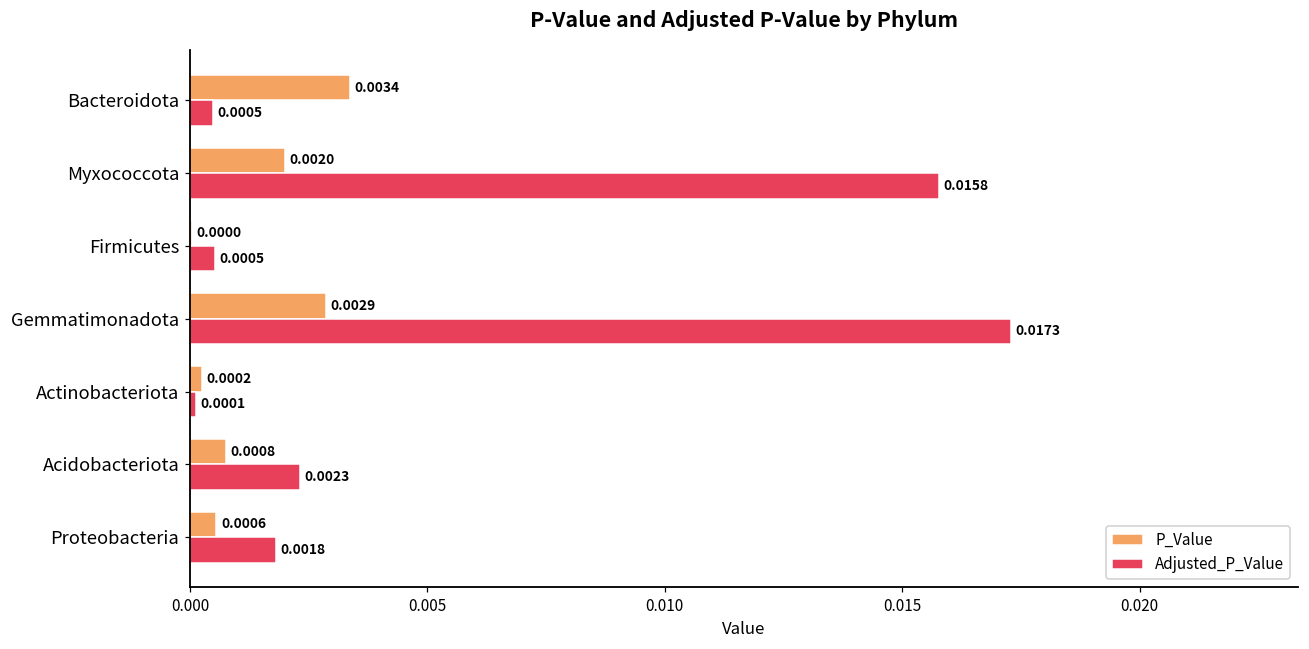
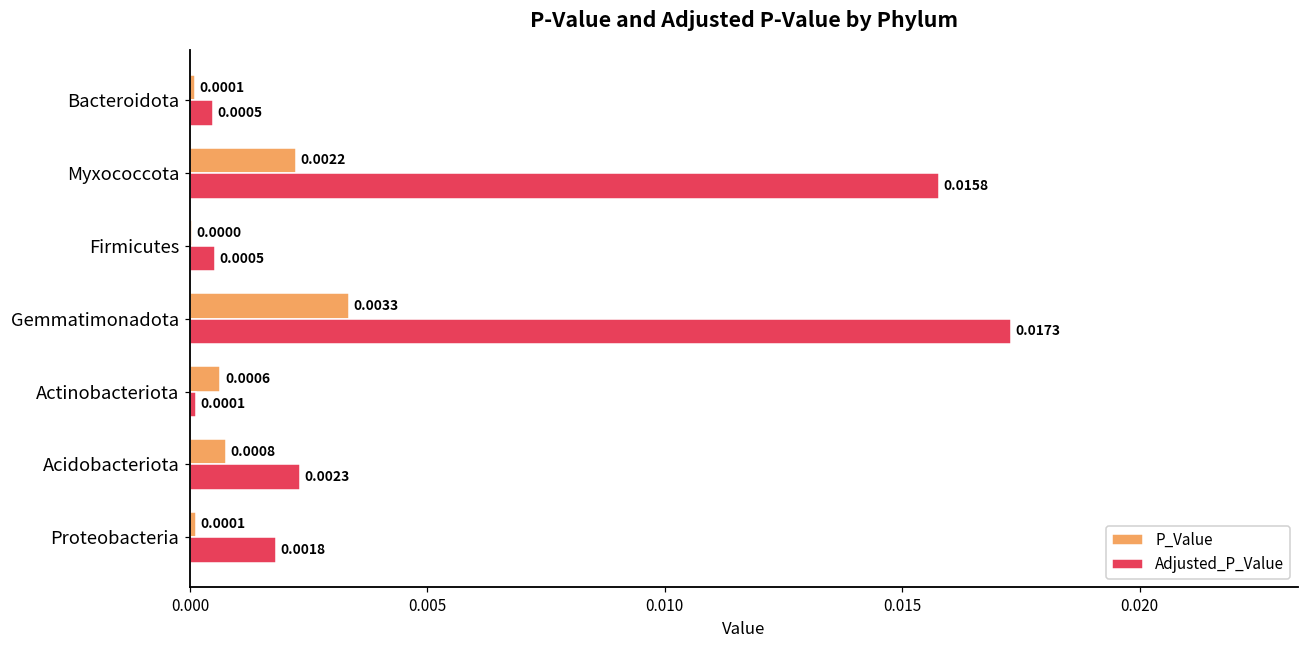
P_Value, Bacteroidota: 0.0034 -> 0.0001
P_Value, Myxococcota: 0.0020 -> 0.0022
P_Value, Gemmatimonadota: 0.0029 -> 0.0033
P_Value, Actinobacteriota: 0.0002 -> 0.0006
P_Value, Proteobacteria: 0.0006 -> 0.0001
